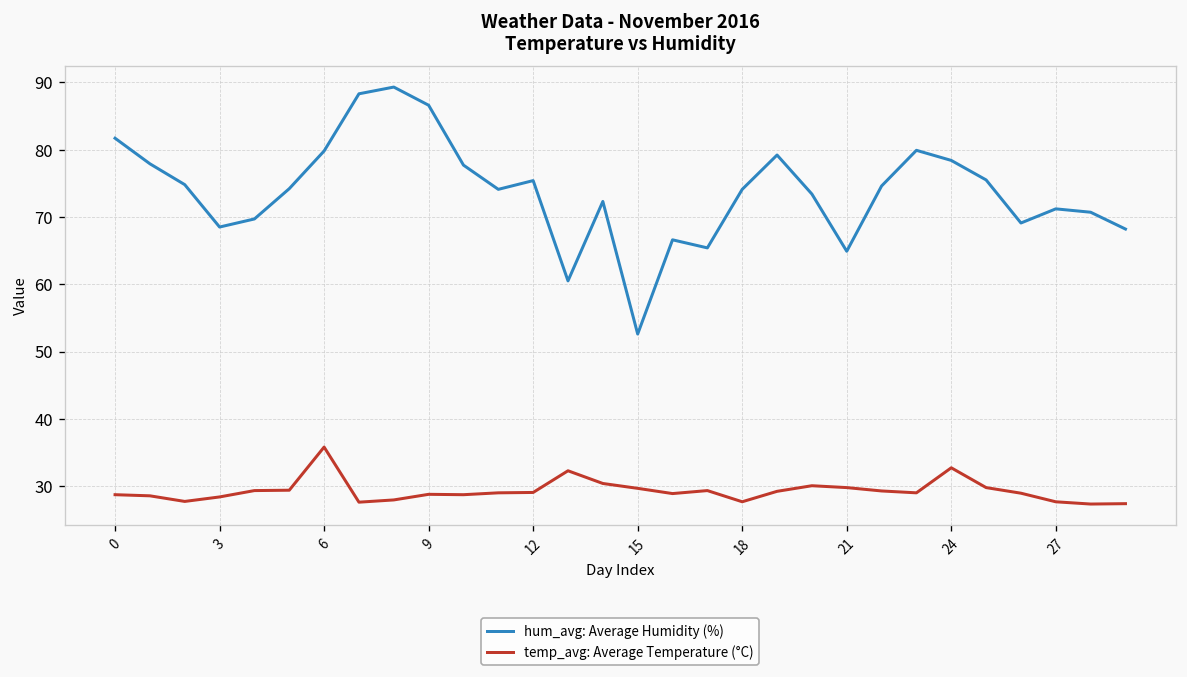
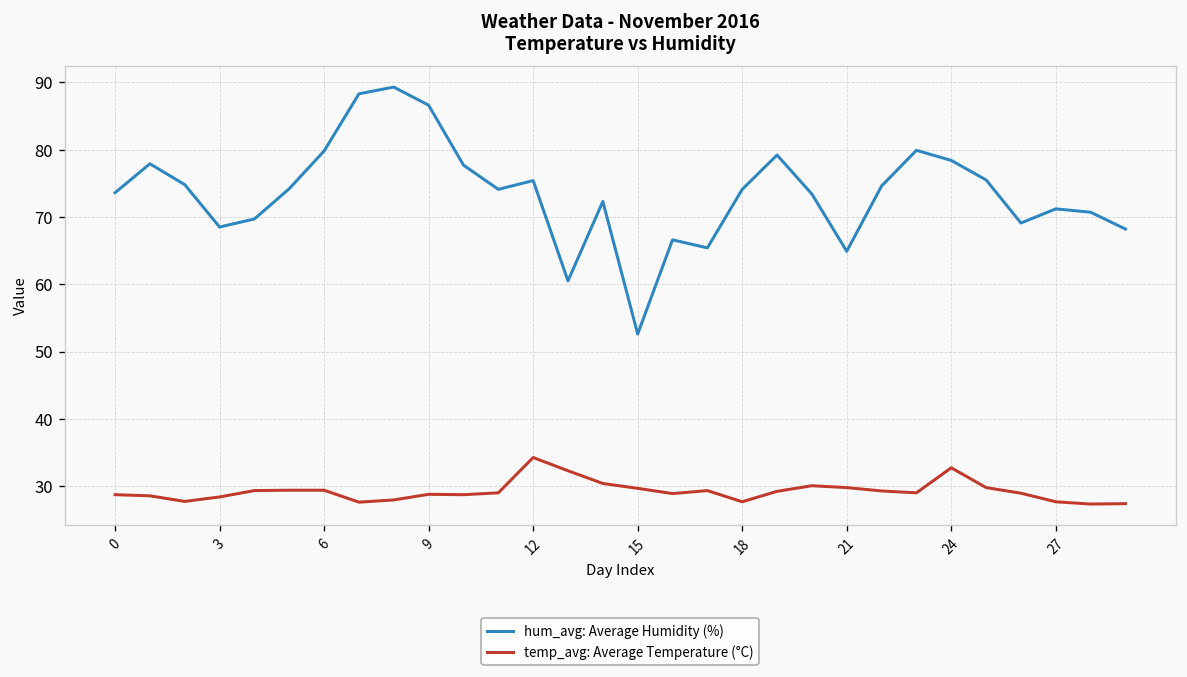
hum_avg: Average Humidity (%), 0: 82 -> 74
temp_avg: Average Temperature (°C), 6: 36 -> 29
temp_avg: Average Temperature (°C), 12: 29 -> 34
